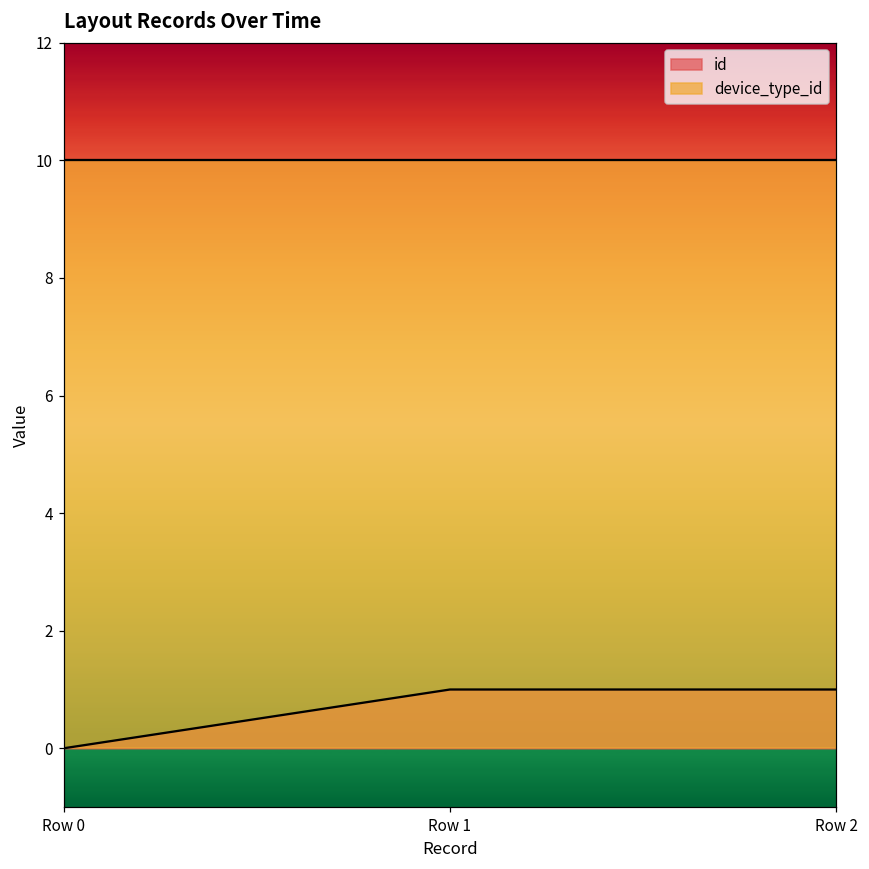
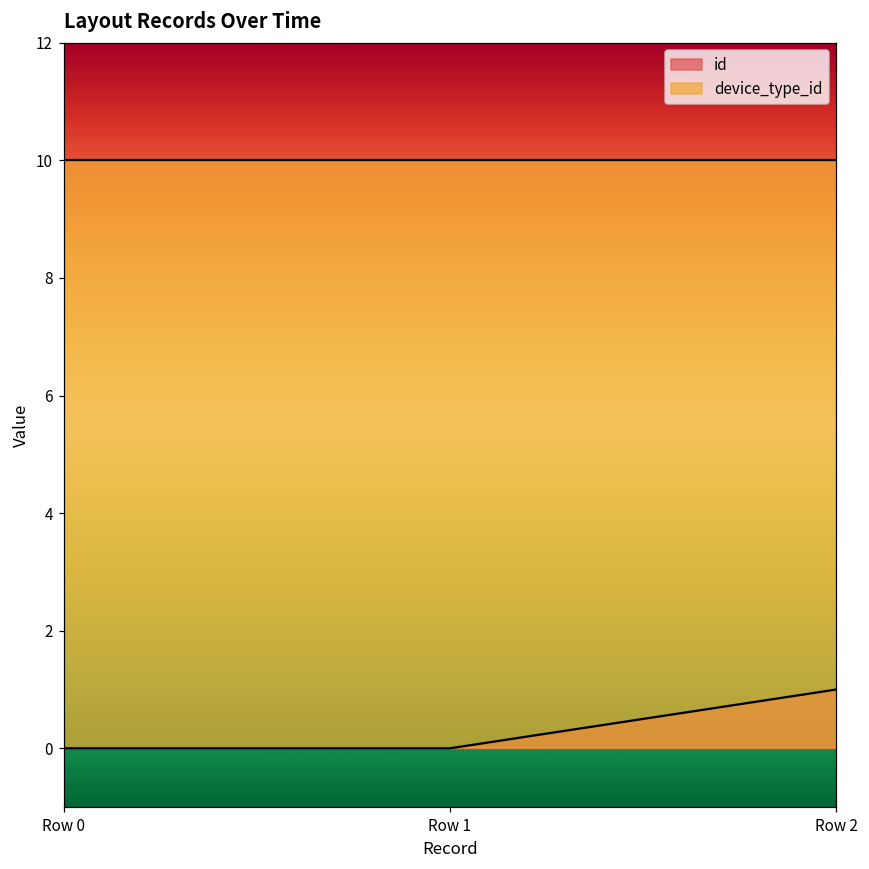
id, Row 1: 1 -> 0
